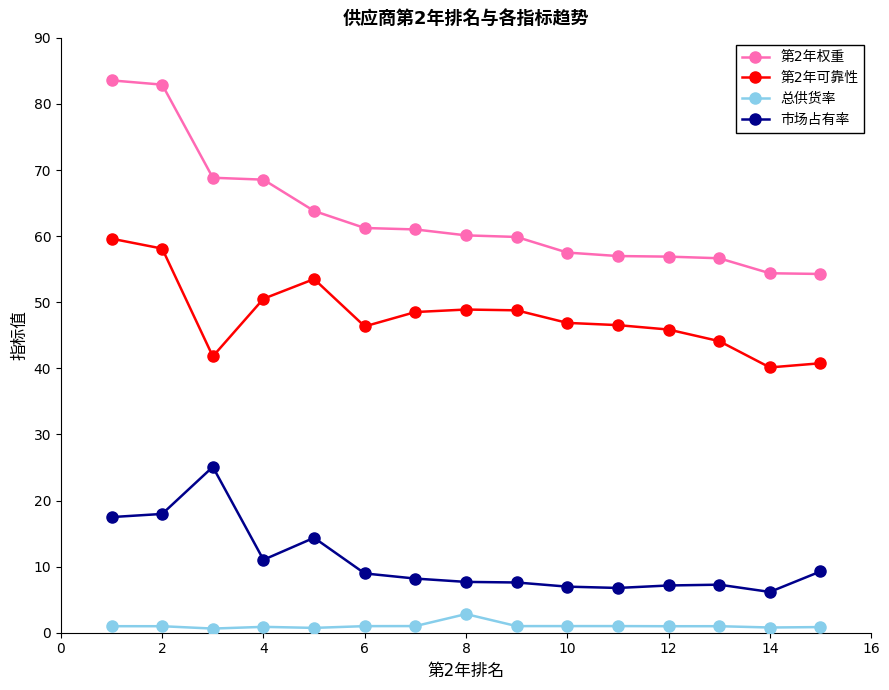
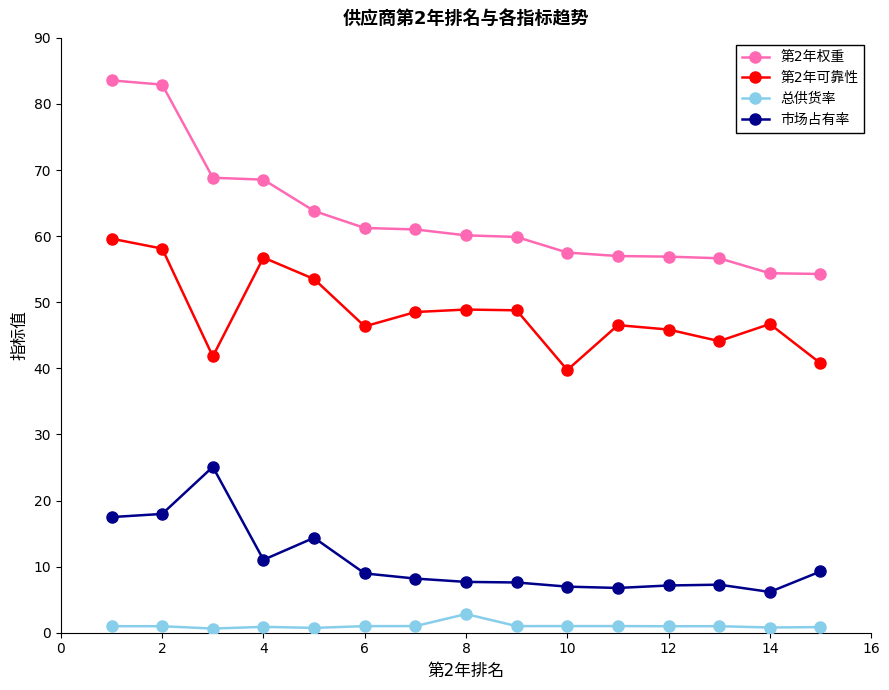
第2年可靠性, 4: 51 -> 57
第2年可靠性, 10: 47 -> 40
第2年可靠性, 14: 40 -> 47
